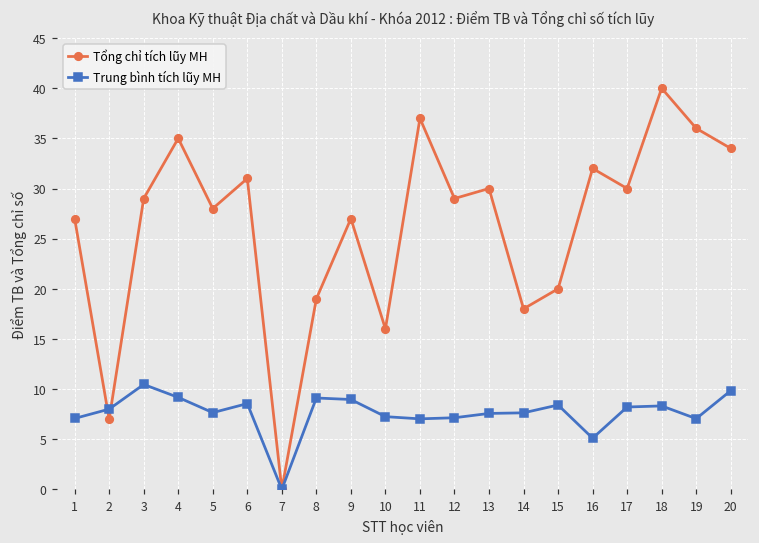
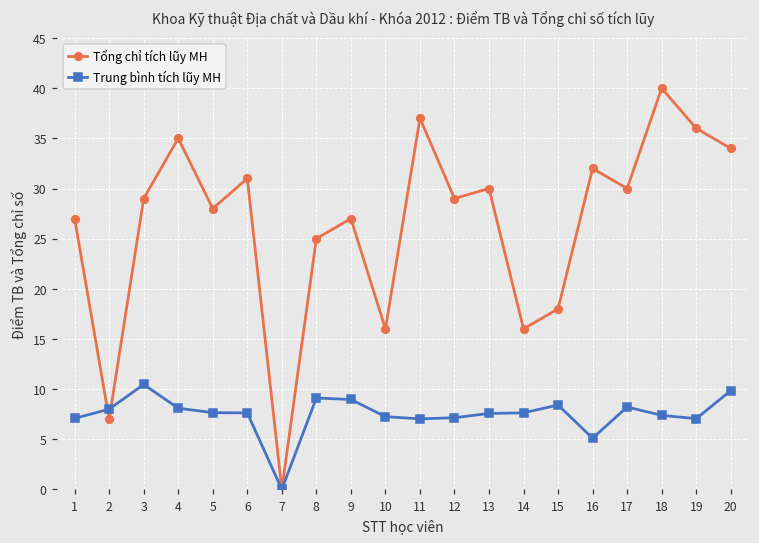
Trung bình tích lũy MH, 4: 9 -> 8
Trung bình tích lũy MH, 6: 9 -> 8
Tổng chỉ tích lũy MH, 8: 19 -> 25
Tổng chỉ tích lũy MH, 14: 18 -> 16
Tổng chỉ tích lũy MH, 15: 20 -> 18
Trung bình tích lũy MH, 18: 8 -> 7
